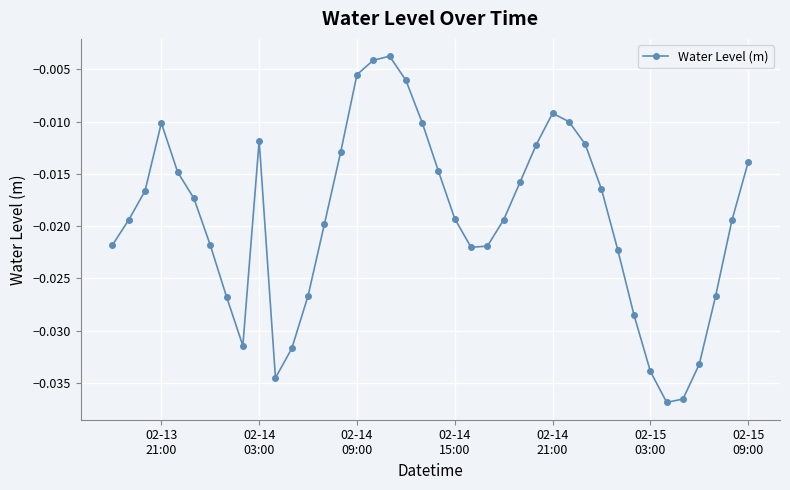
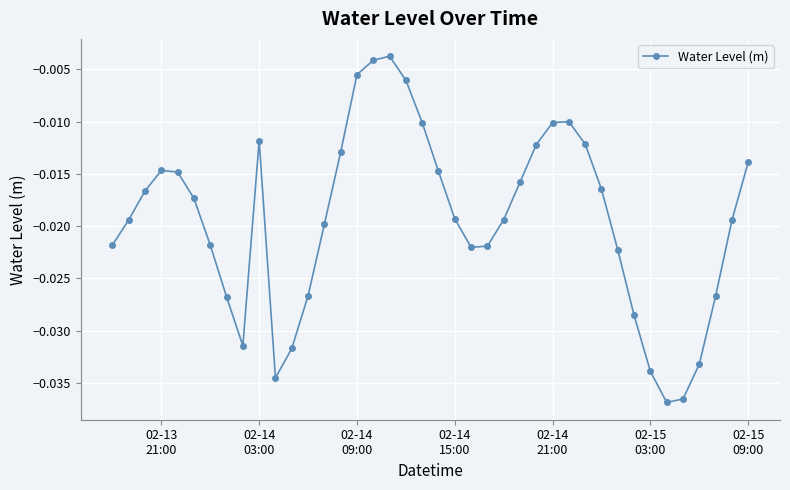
02-13 21:00: -0.0101 -> -0.0147
02-14 21:00: -0.0092 -> -0.0101
